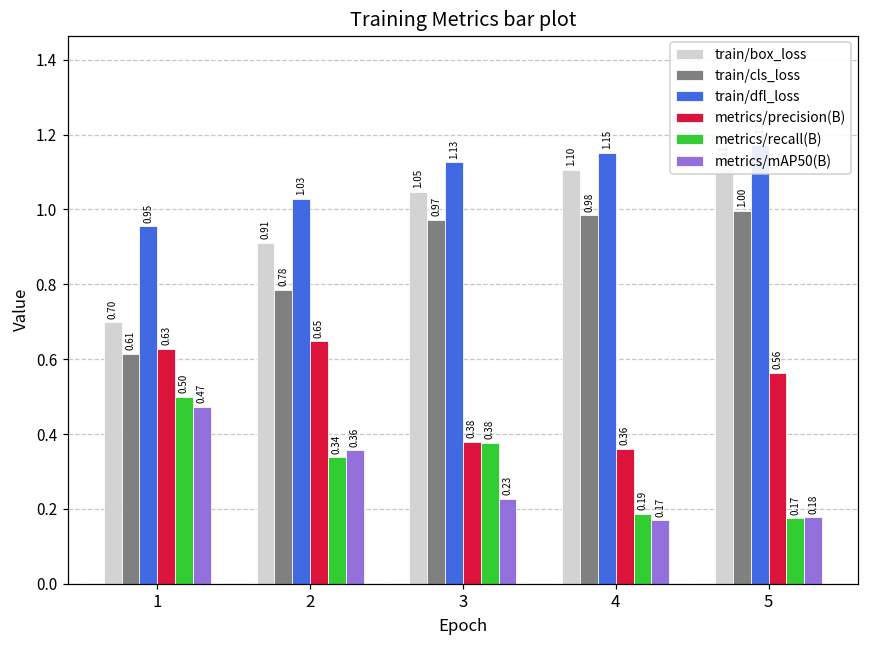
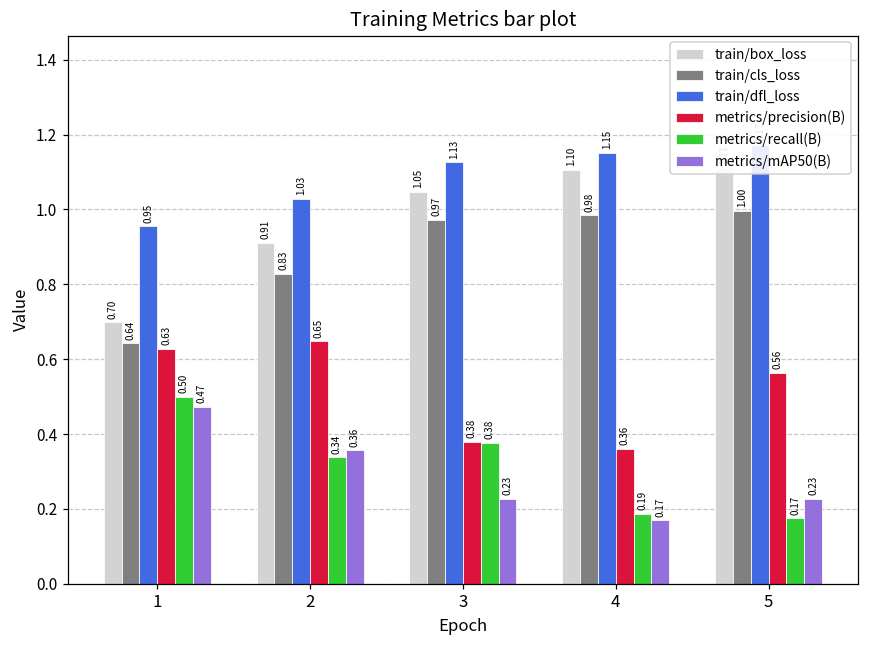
train/cls_loss, 1: 0.61 -> 0.64
train/cls_loss, 2: 0.78 -> 0.83
metrics/mAP50(B), 5: 0.18 -> 0.23
